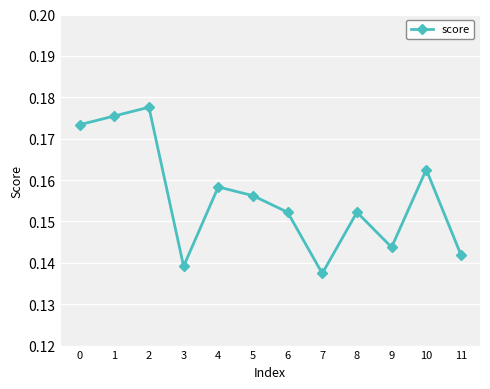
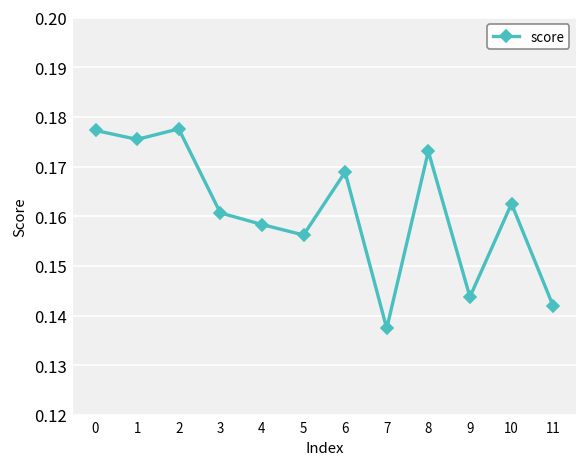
0: 0.173 -> 0.177
3: 0.139 -> 0.161
6: 0.152 -> 0.169
8: 0.152 -> 0.173
